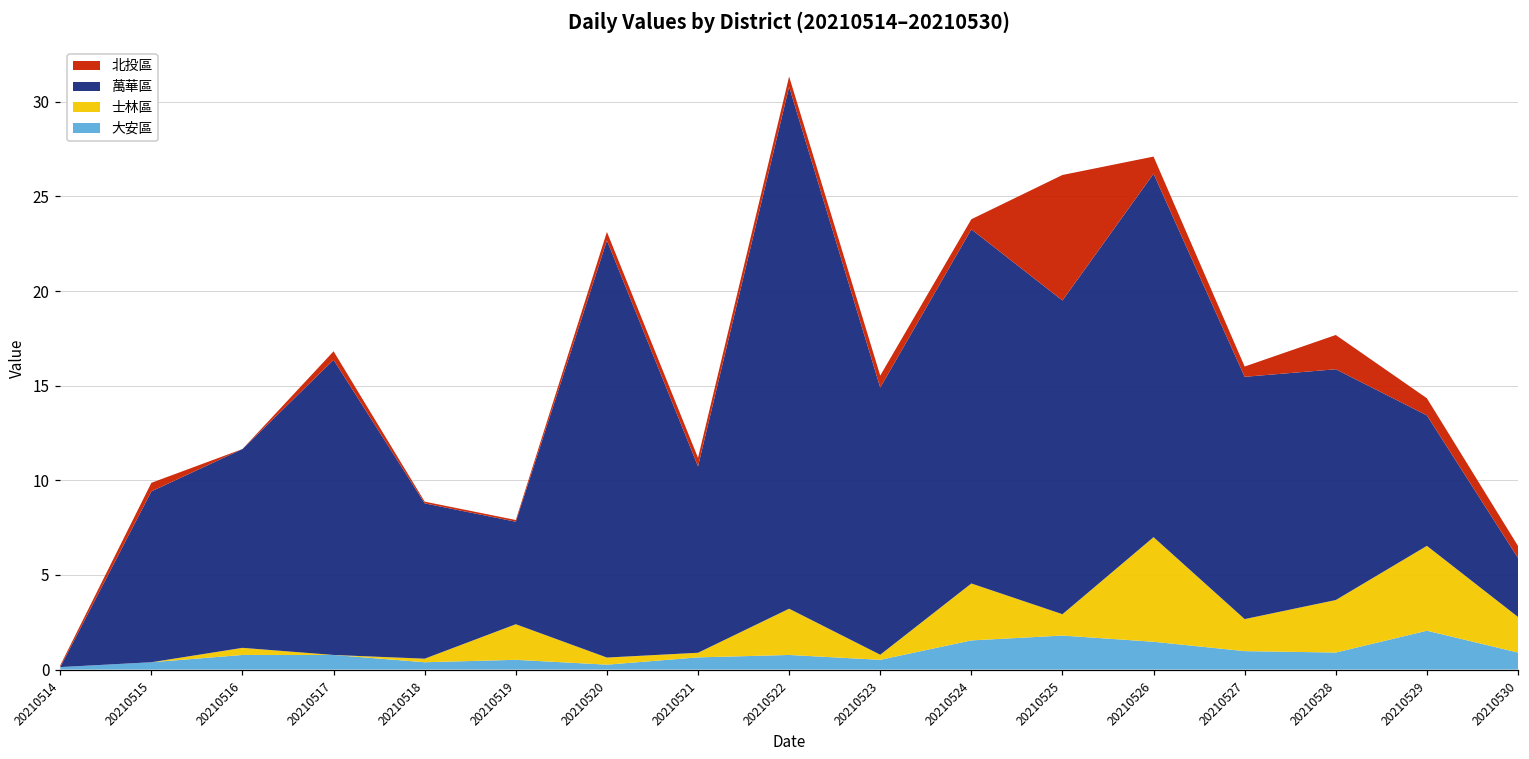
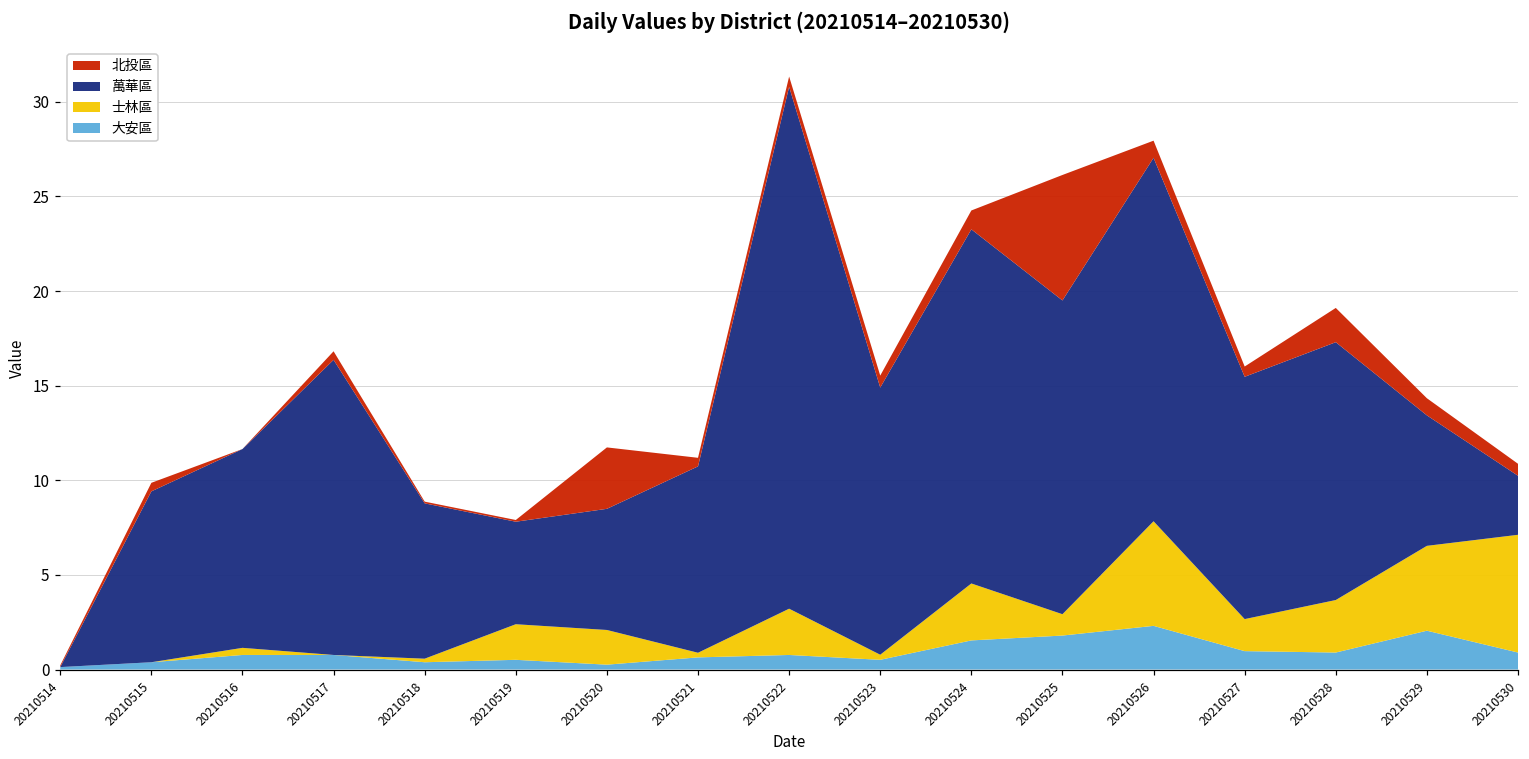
士林區, 20210520: 0.4 -> 1.8
萬華區, 20210520: 22.0 -> 6.4
北投區, 20210520: 0.5 -> 3.2
北投區, 20210524: 0.5 -> 1.0
大安區, 20210526: 1.5 -> 2.3
萬華區, 20210528: 12.2 -> 13.6
士林區, 20210530: 1.9 -> 6.2
